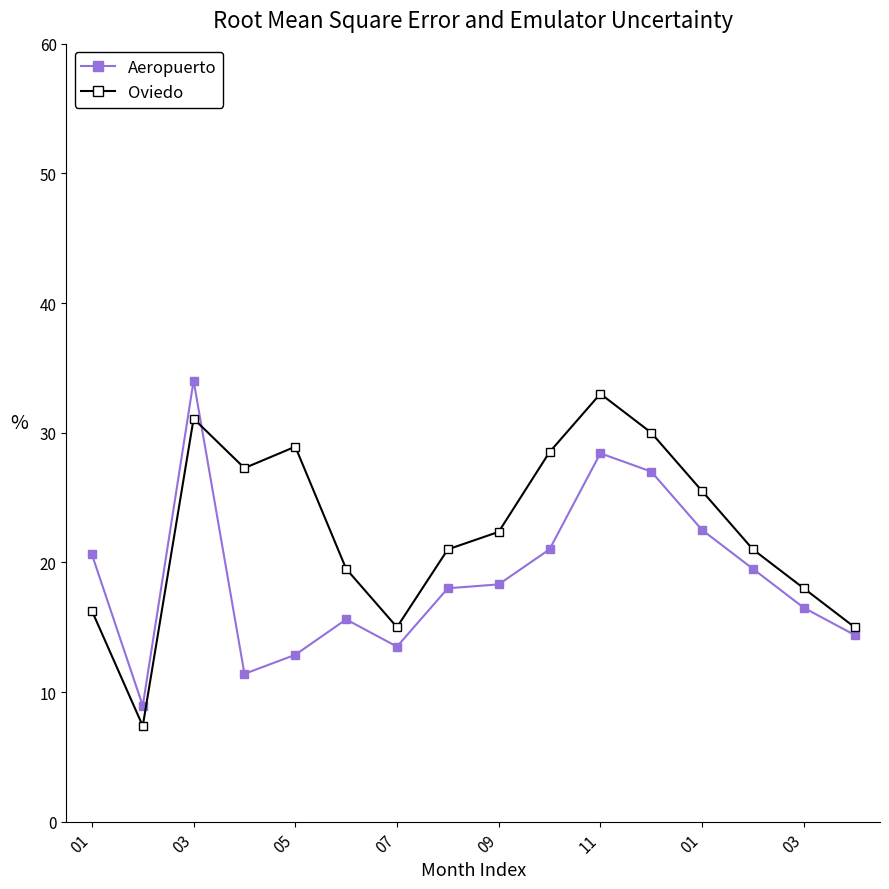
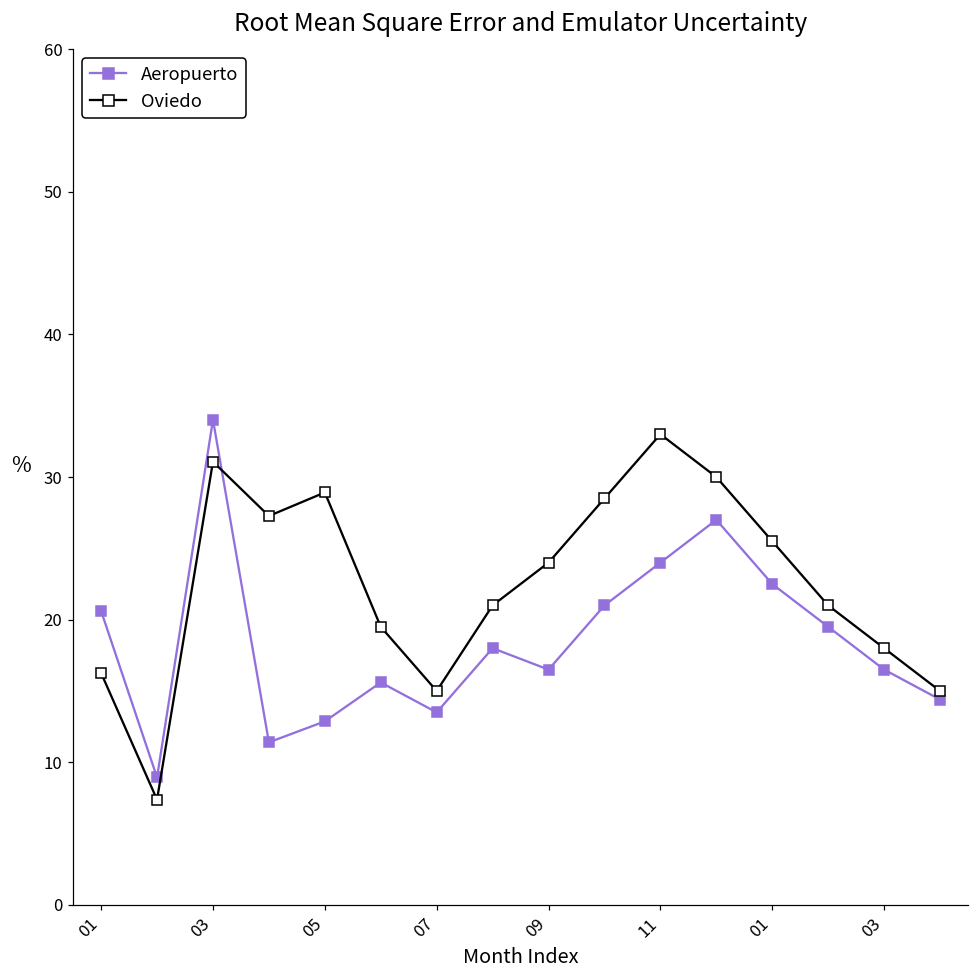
Aeropuerto, 09: 18.3 -> 16.5
Oviedo, 09: 22.4 -> 24.0
Aeropuerto, 11: 28.4 -> 24.0
